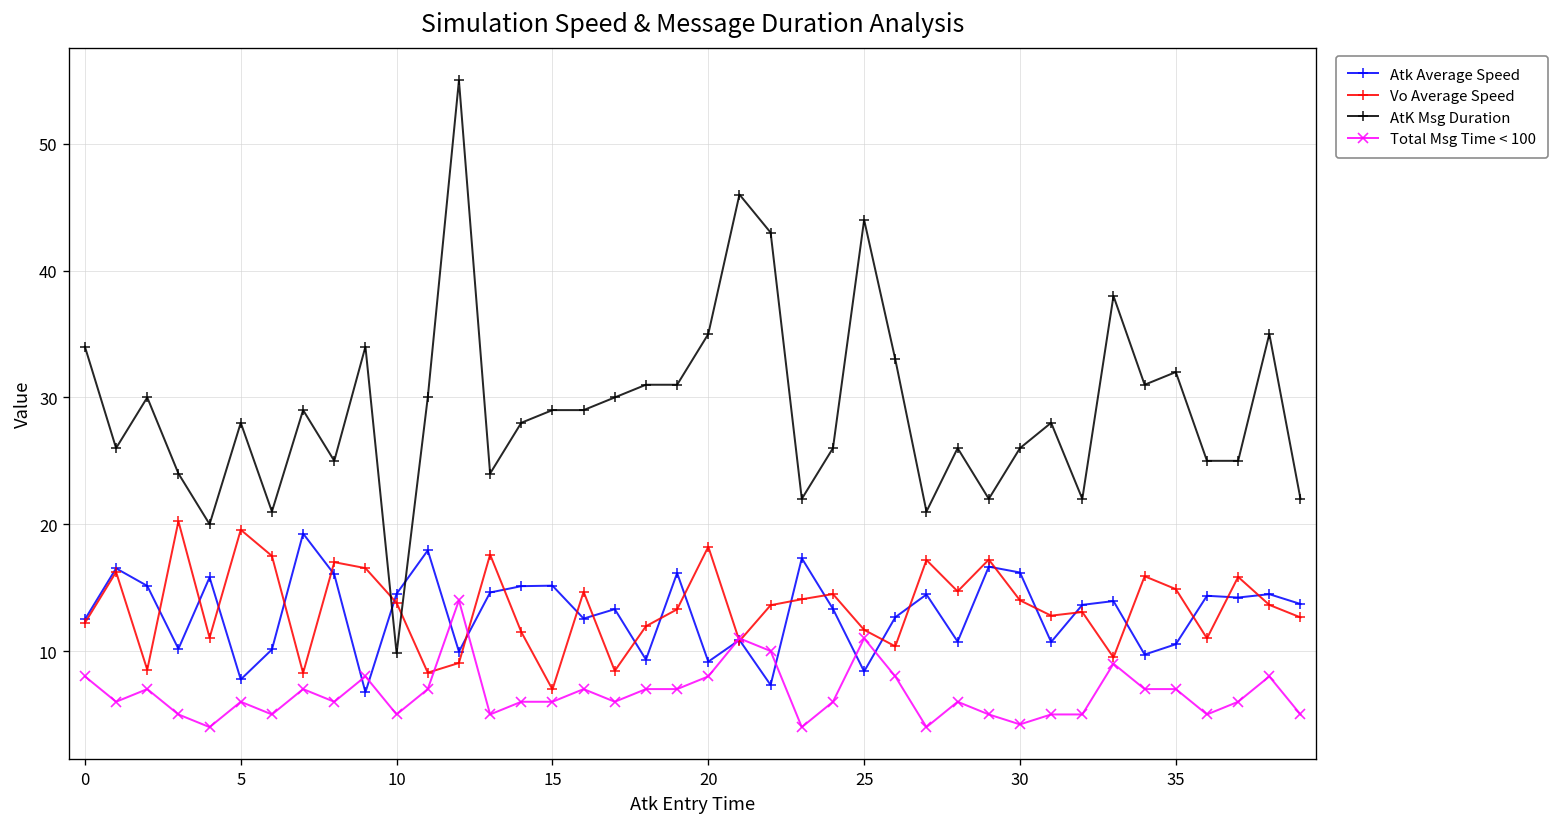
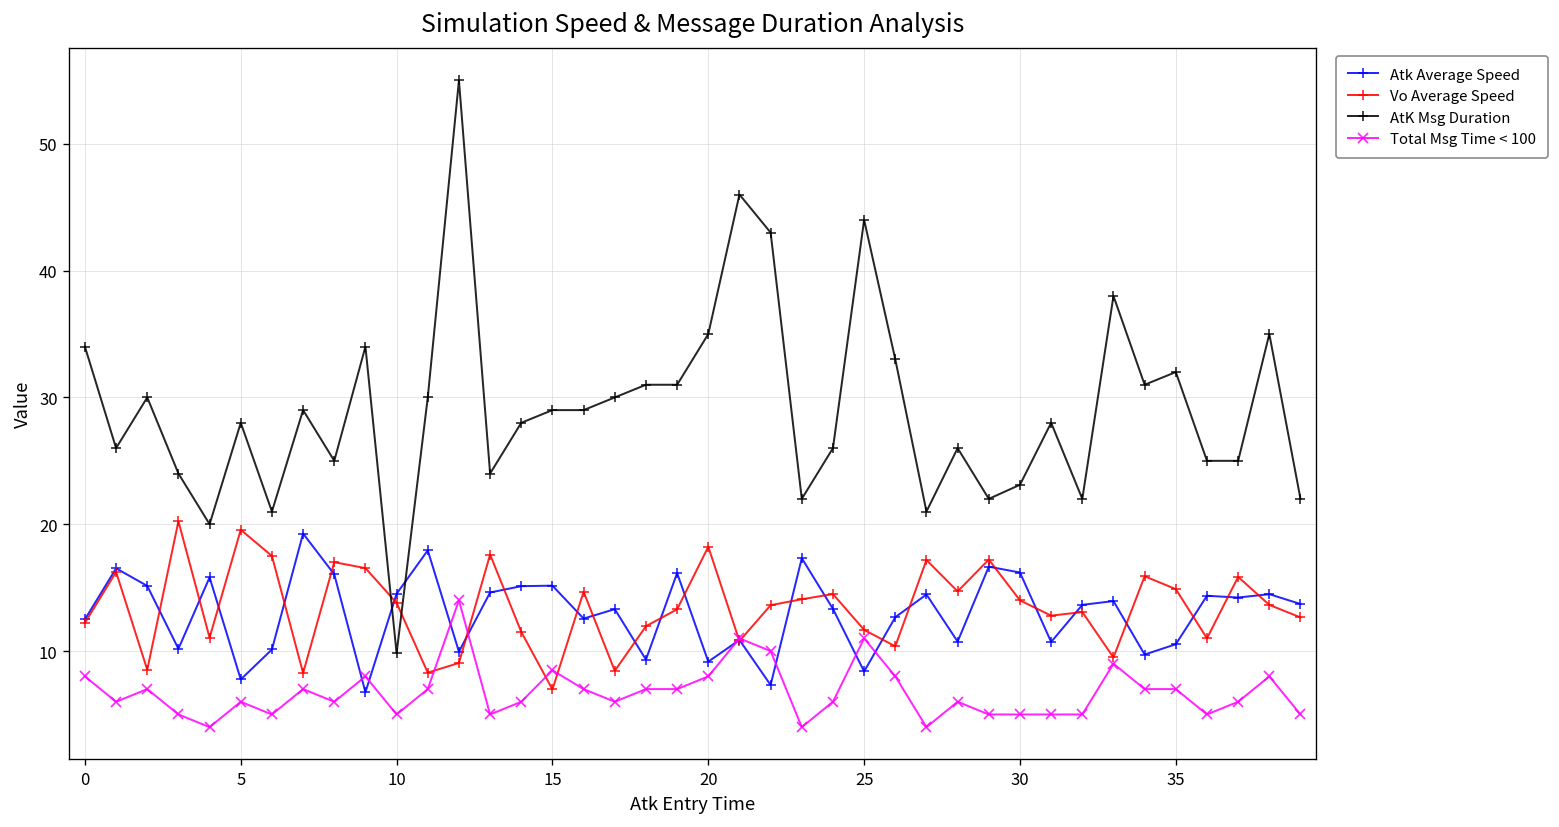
Total Msg Time < 100, 15: 6.0 -> 8.5
AtK Msg Duration, 30: 26.0 -> 23.1
Total Msg Time < 100, 30: 4.2 -> 5.0
